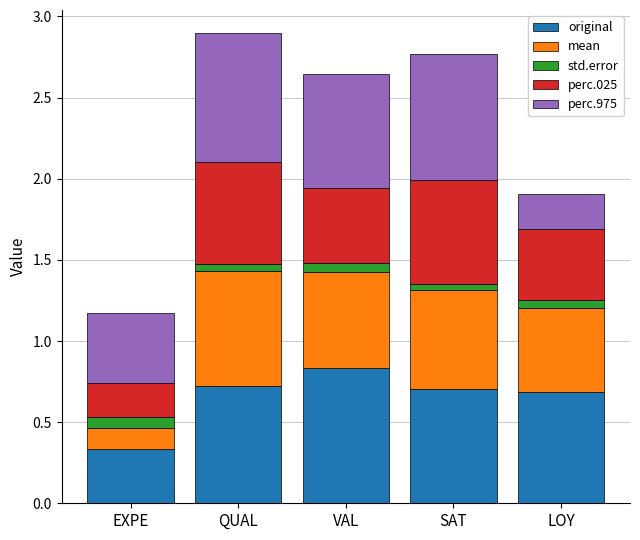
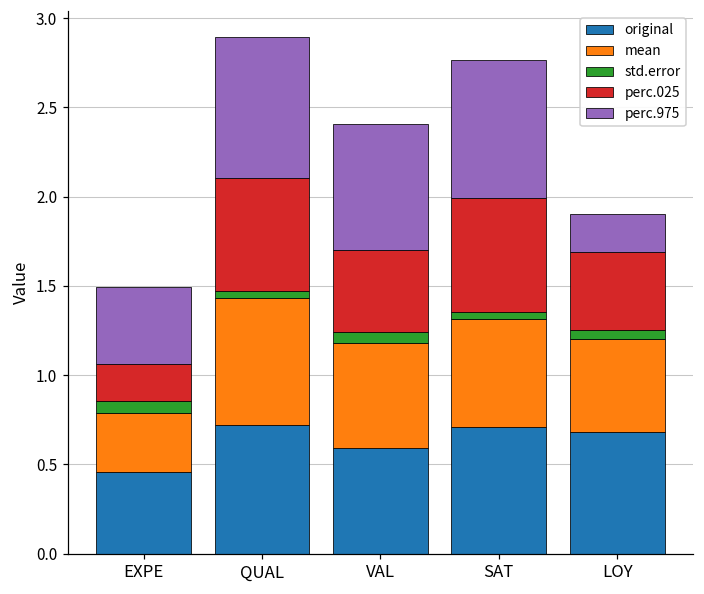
original, EXPE: 0.34 -> 0.46
mean, EXPE: 0.13 -> 0.33
original, VAL: 0.83 -> 0.59
